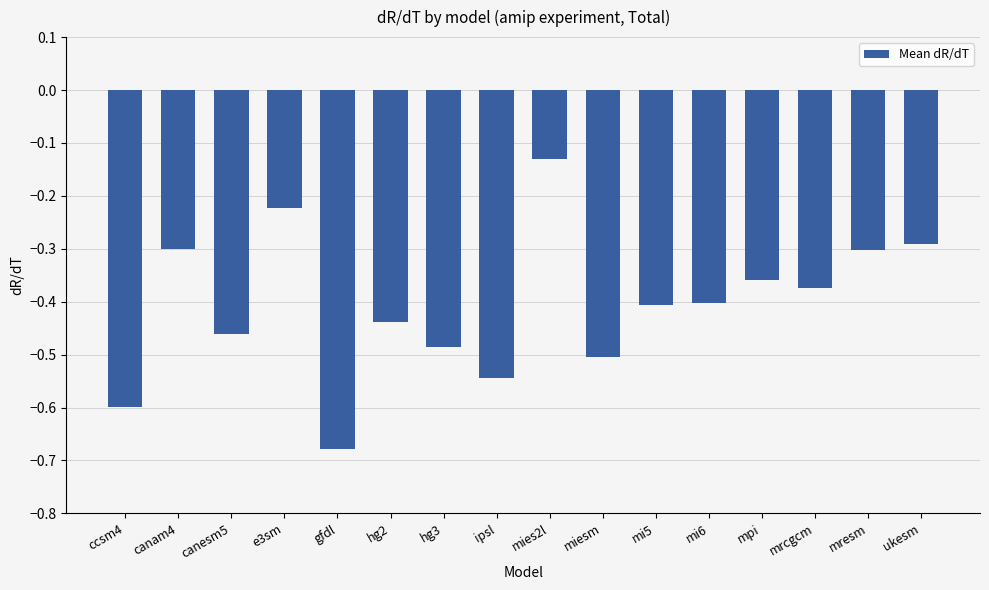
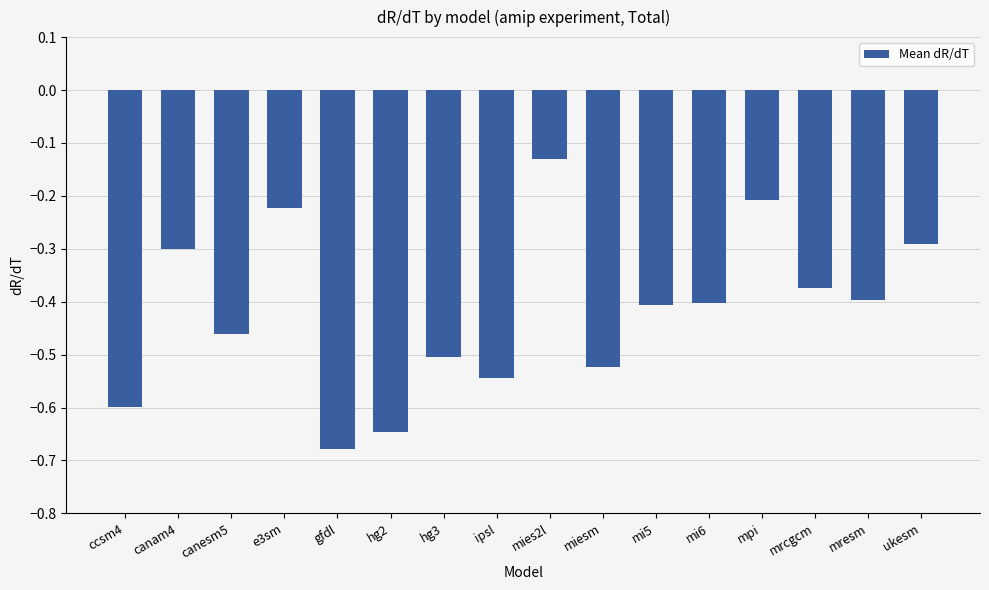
hg2: -0.44 -> -0.65
hg3: -0.49 -> -0.50
miesm: -0.51 -> -0.52
mpi: -0.36 -> -0.21
mresm: -0.30 -> -0.40
